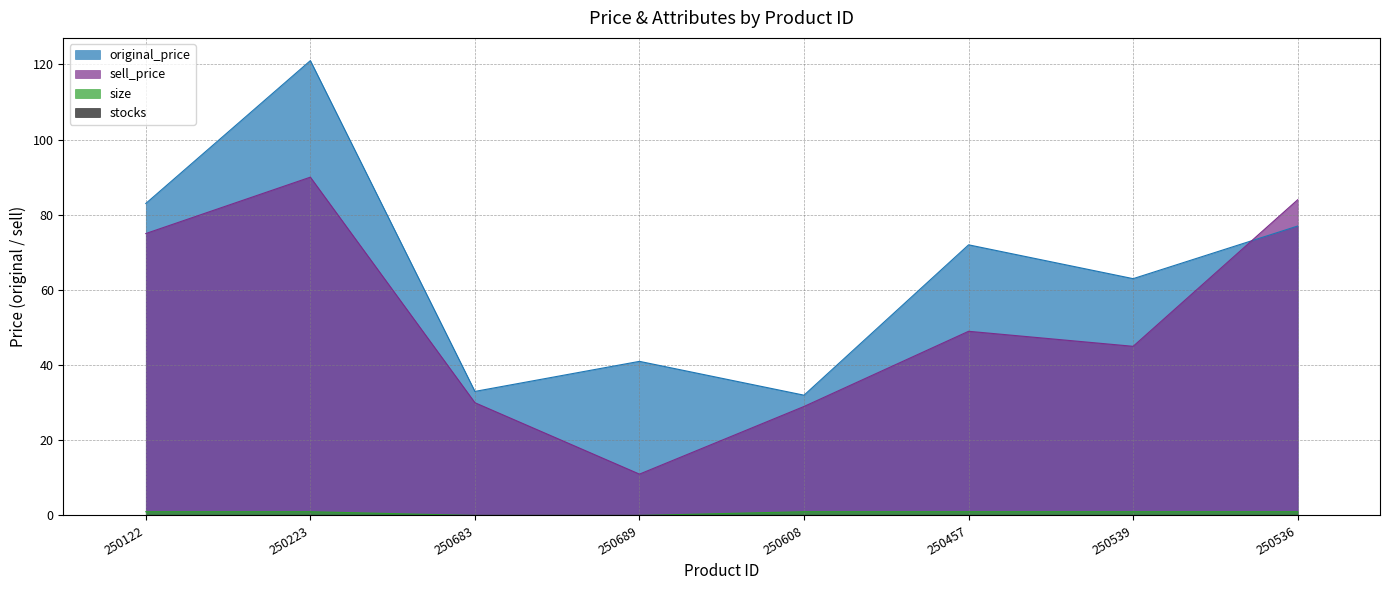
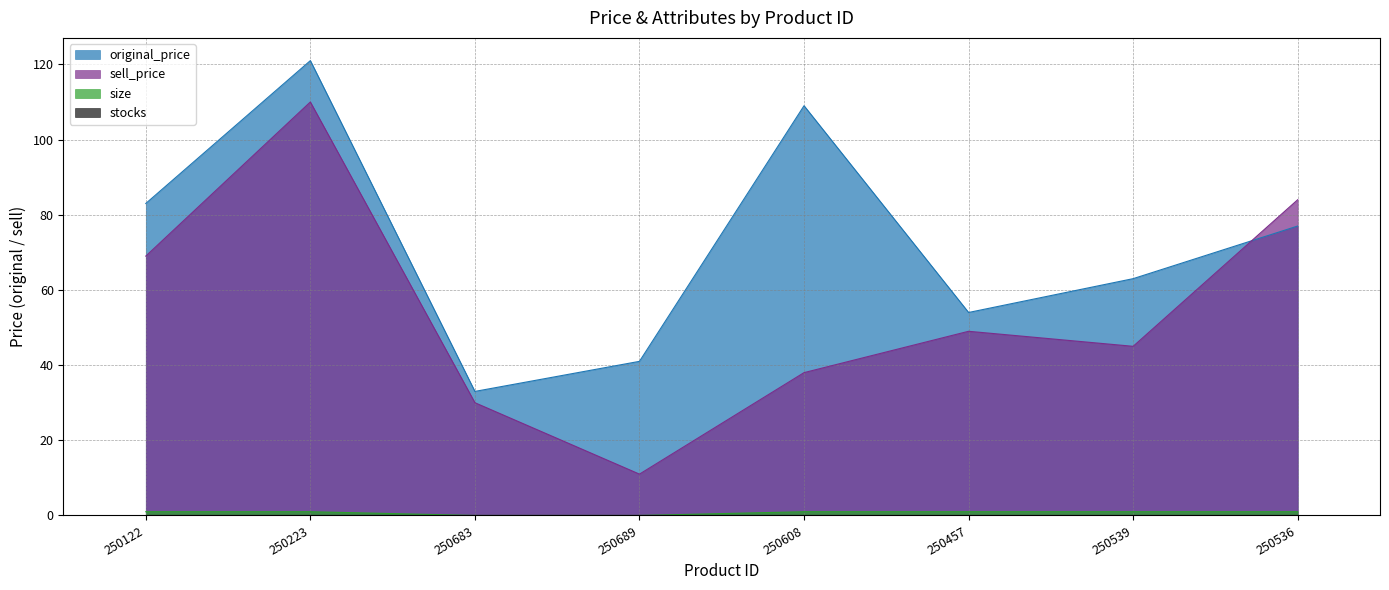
sell_price, 250122: 75 -> 69
sell_price, 250223: 90 -> 110
original_price, 250608: 32 -> 109
sell_price, 250608: 29 -> 38
original_price, 250457: 72 -> 54
